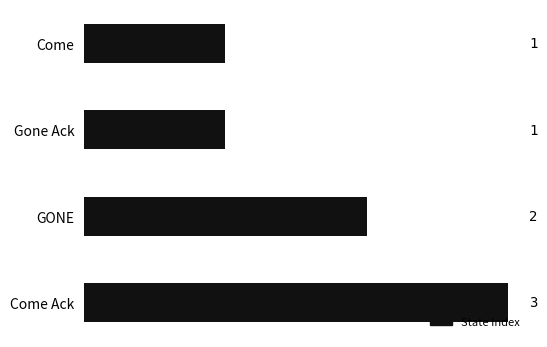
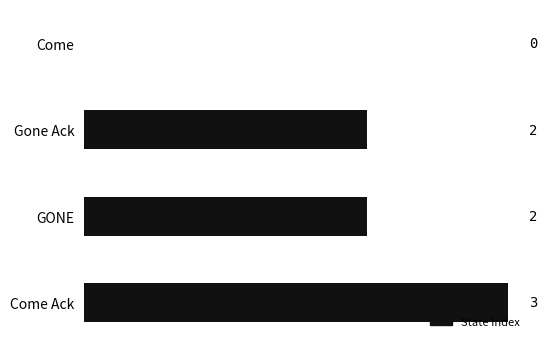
Come: 1 -> 0
Gone Ack: 1 -> 2
